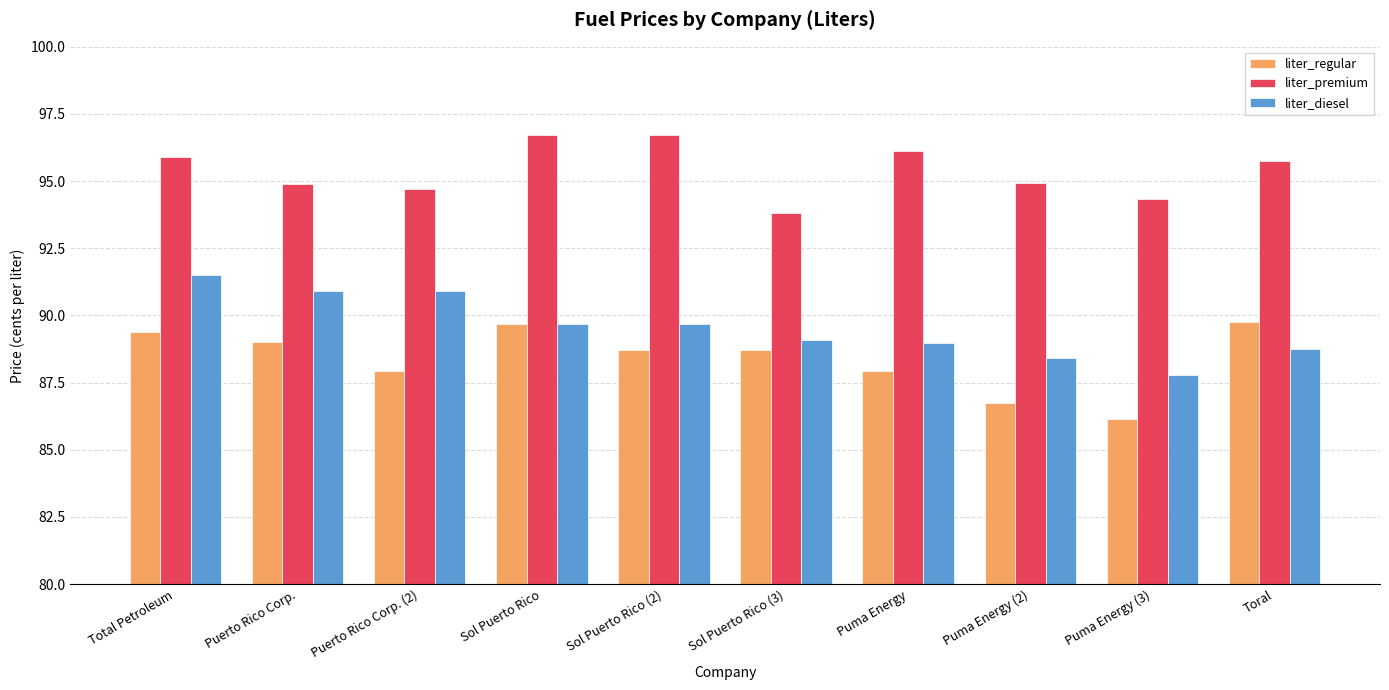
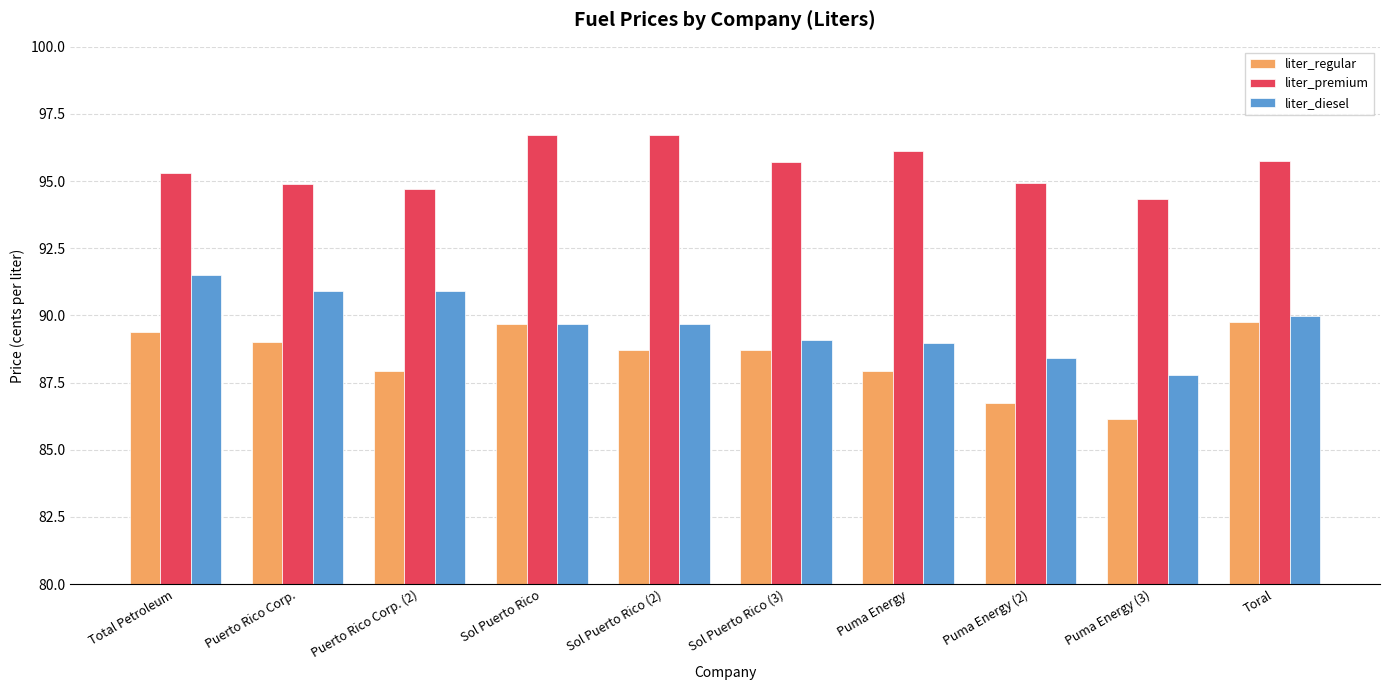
liter_premium, Total Petroleum: 95.9 -> 95.3
liter_premium, Sol Puerto Rico (3): 93.8 -> 95.7
liter_diesel, Toral: 88.7 -> 90.0
